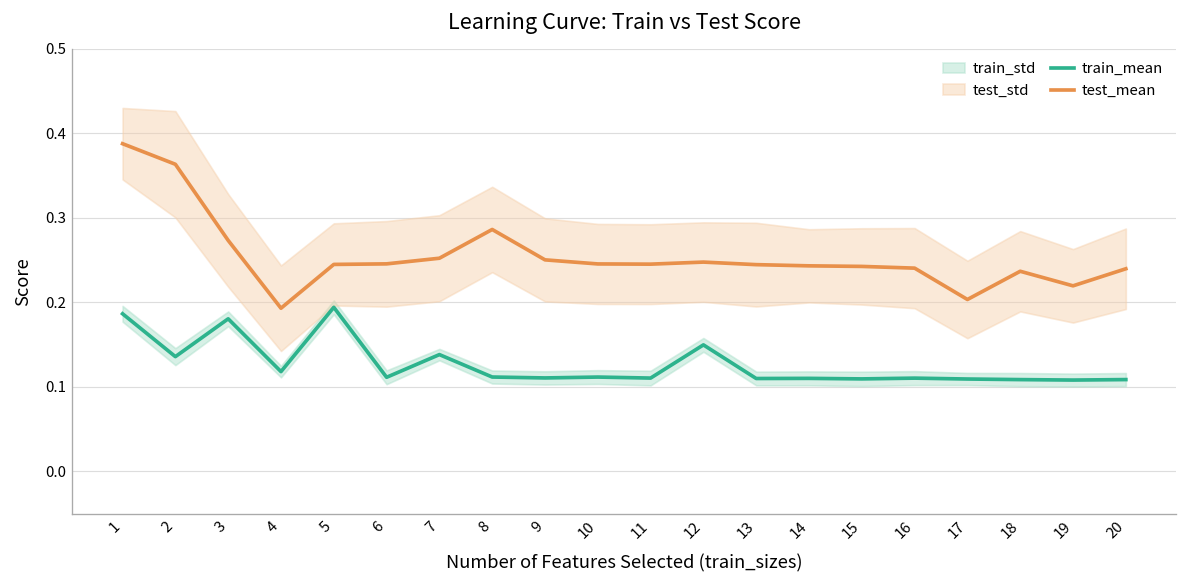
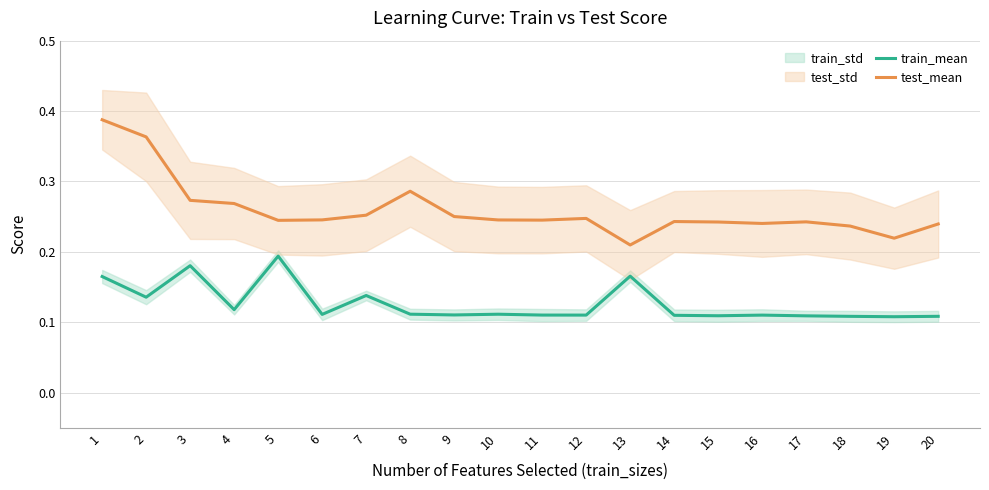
train_mean, 1: 0.19 -> 0.17
test_mean, 4: 0.19 -> 0.27
train_mean, 12: 0.15 -> 0.11
train_mean, 13: 0.11 -> 0.17
test_mean, 13: 0.24 -> 0.21
test_mean, 17: 0.20 -> 0.24
